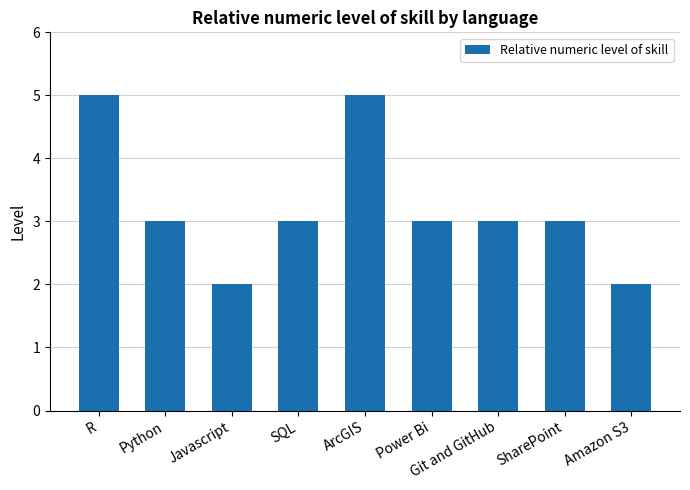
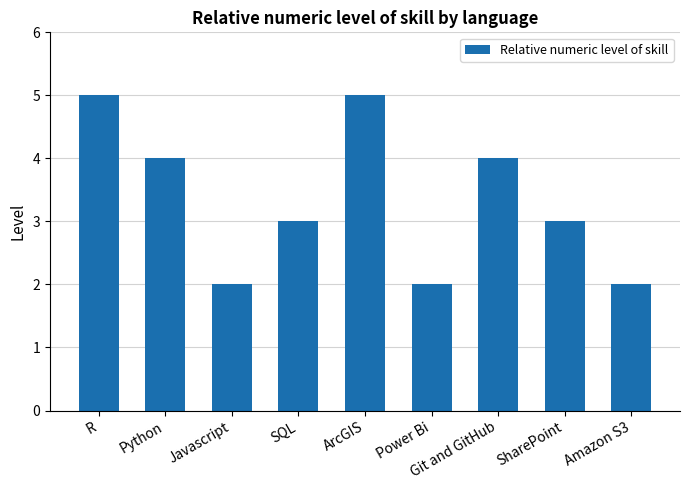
Python: 3 -> 4
Power Bi: 3 -> 2
Git and GitHub: 3 -> 4
